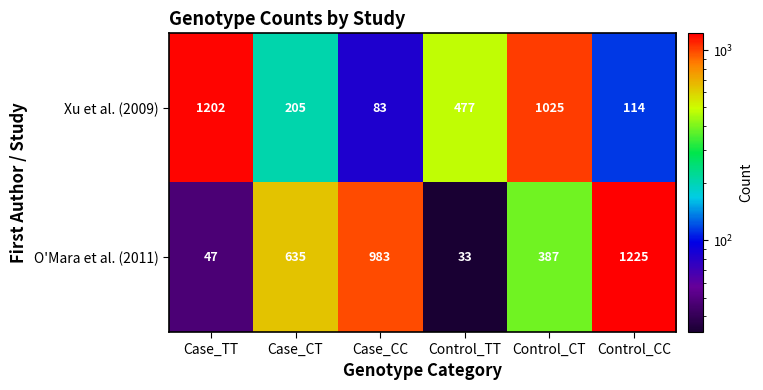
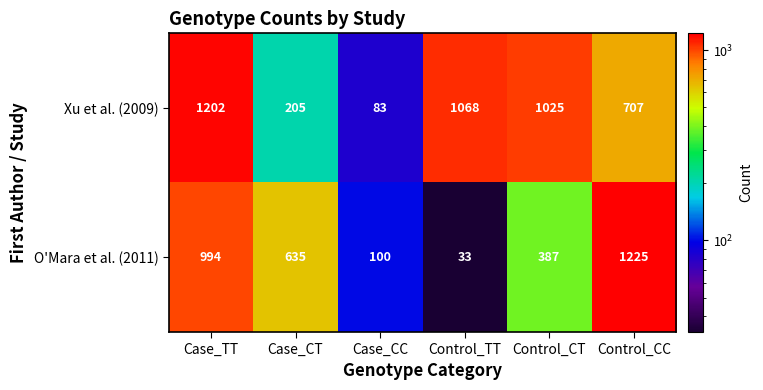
Xu et al. (2009), Control_TT: 477 -> 1068
Xu et al. (2009), Control_CC: 114 -> 707
O'Mara et al. (2011), Case_TT: 47 -> 994
O'Mara et al. (2011), Case_CC: 983 -> 100
